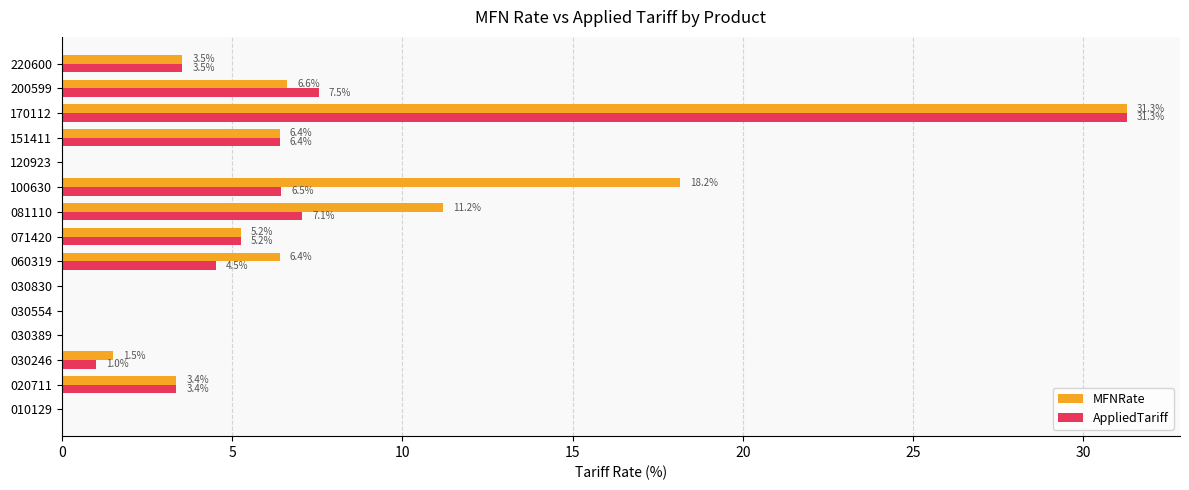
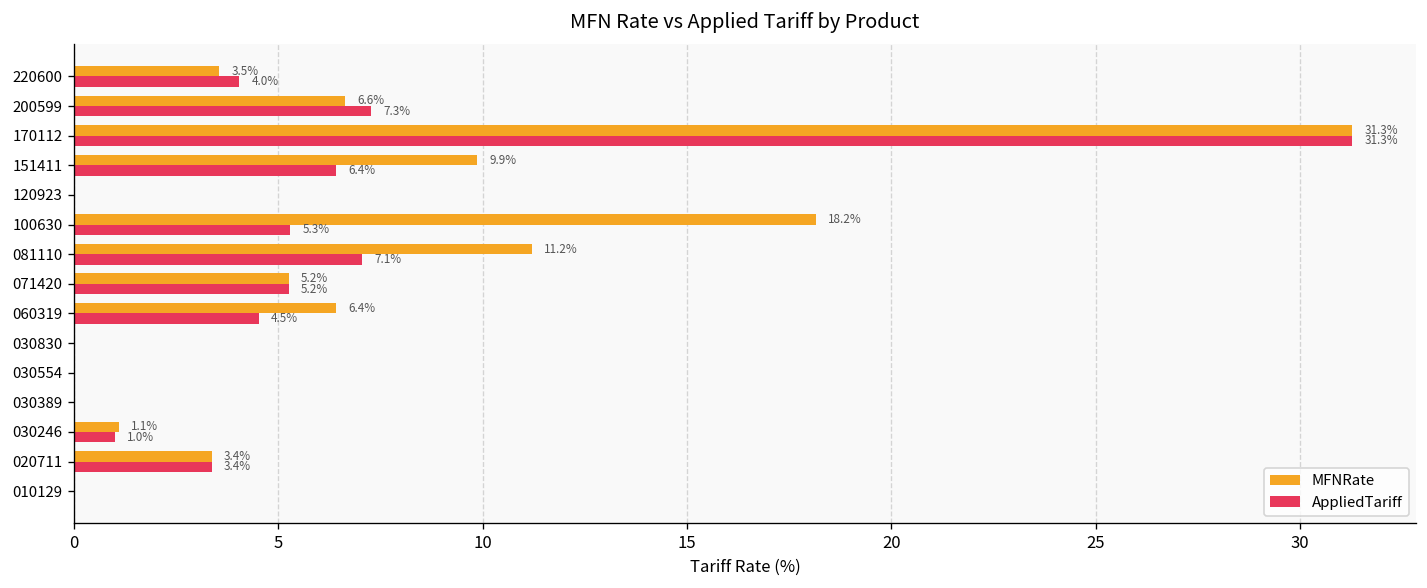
AppliedTariff, 220600: 3.5% -> 4.0%
AppliedTariff, 200599: 7.5% -> 7.3%
MFNRate, 151411: 6.4% -> 9.9%
AppliedTariff, 100630: 6.5% -> 5.3%
MFNRate, 030246: 1.5% -> 1.1%
